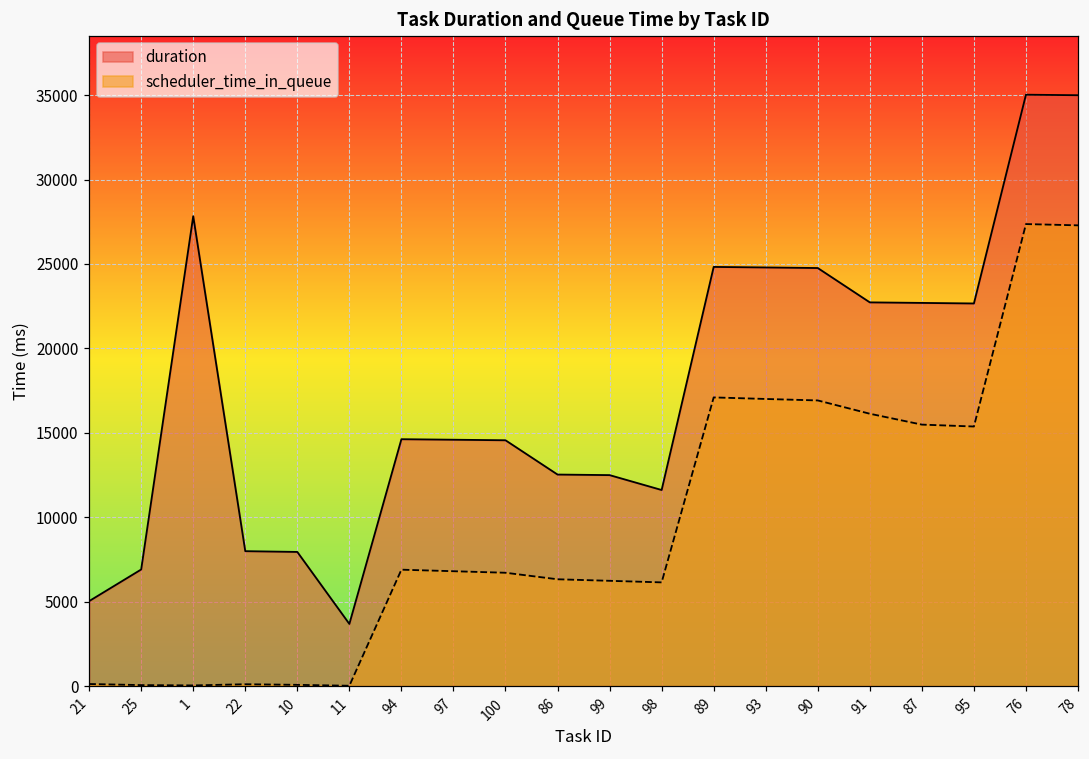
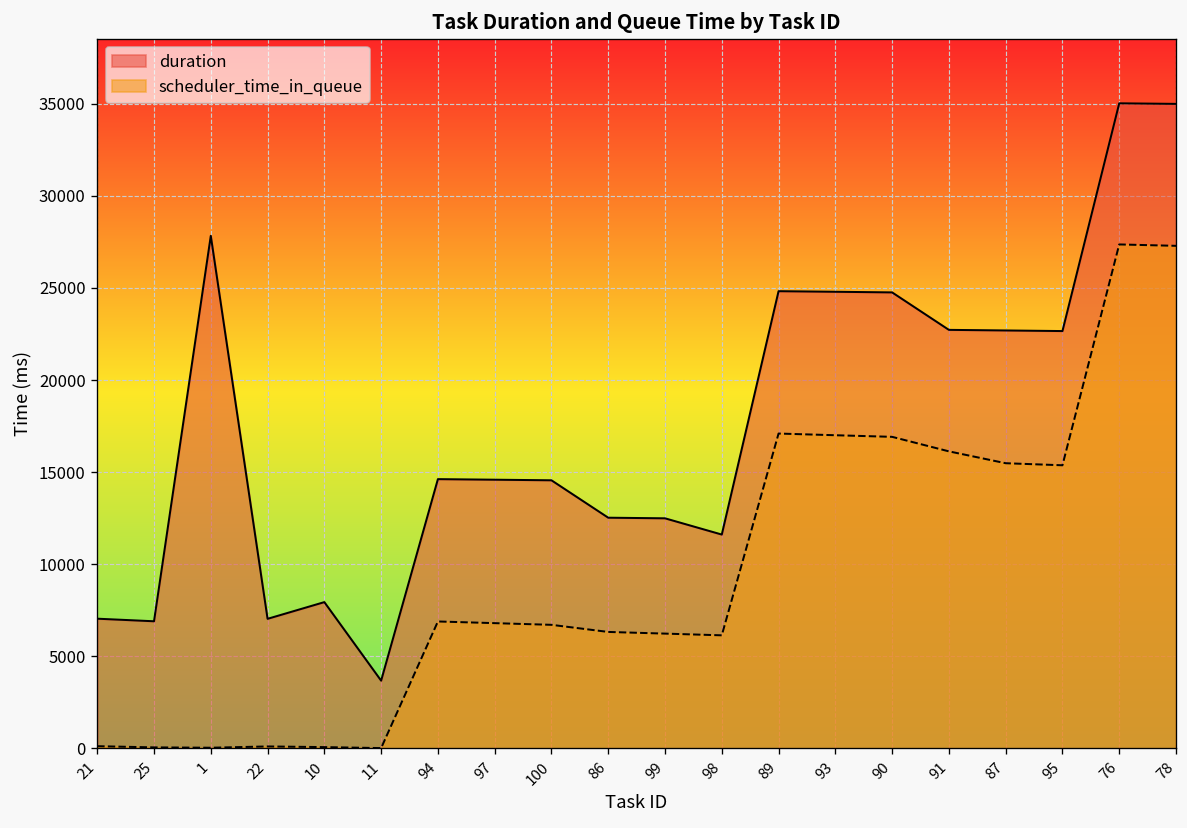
duration, 21: 5000 -> 7000
duration, 22: 8000 -> 7000
